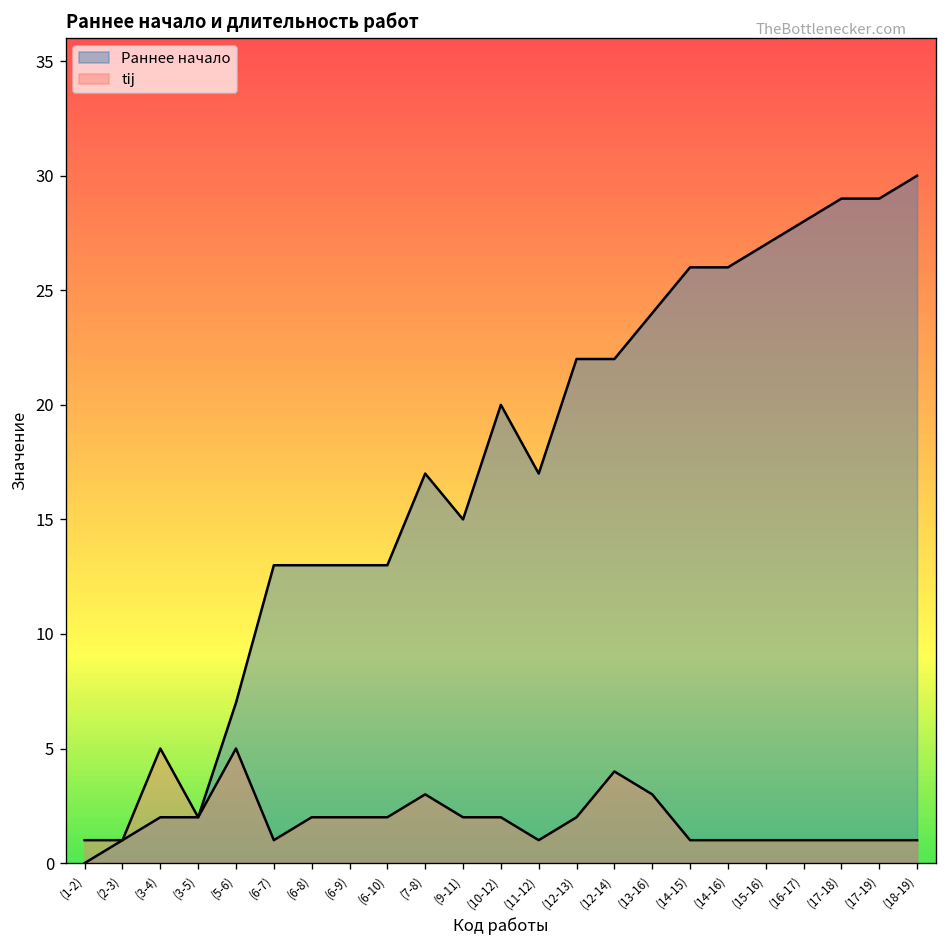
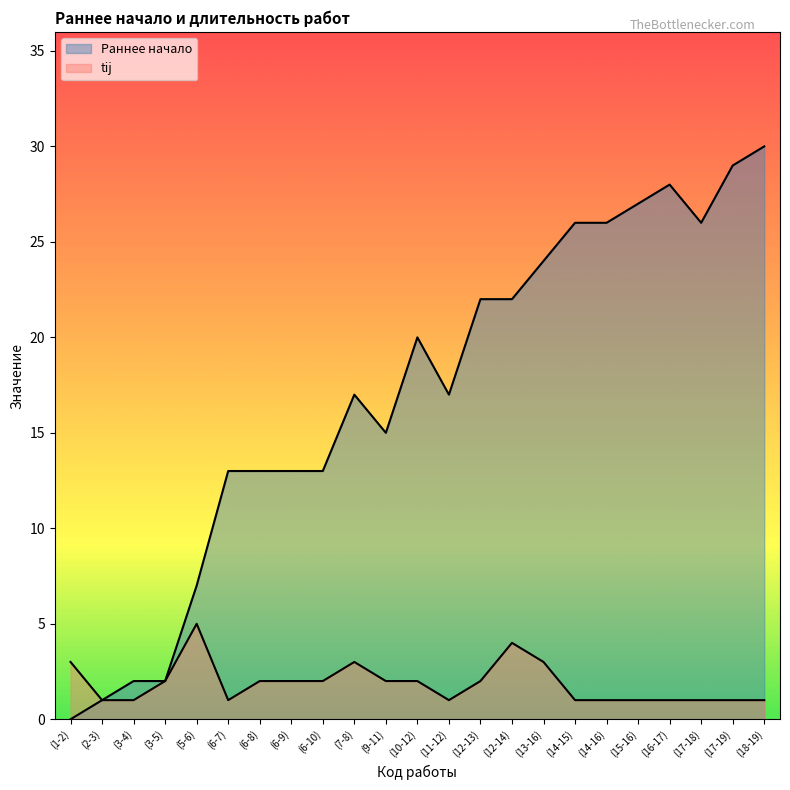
tij, (1-2): 1 -> 3
tij, (3-4): 5 -> 1
Раннее начало, (17-18): 29 -> 26
